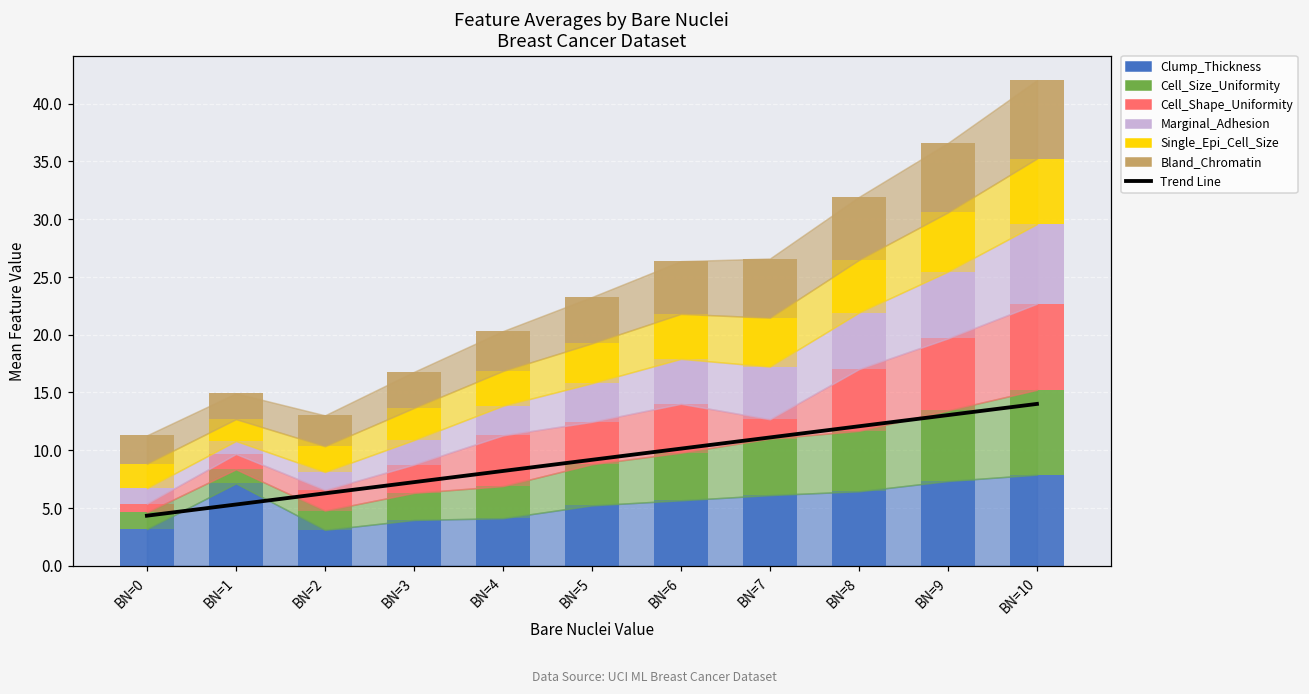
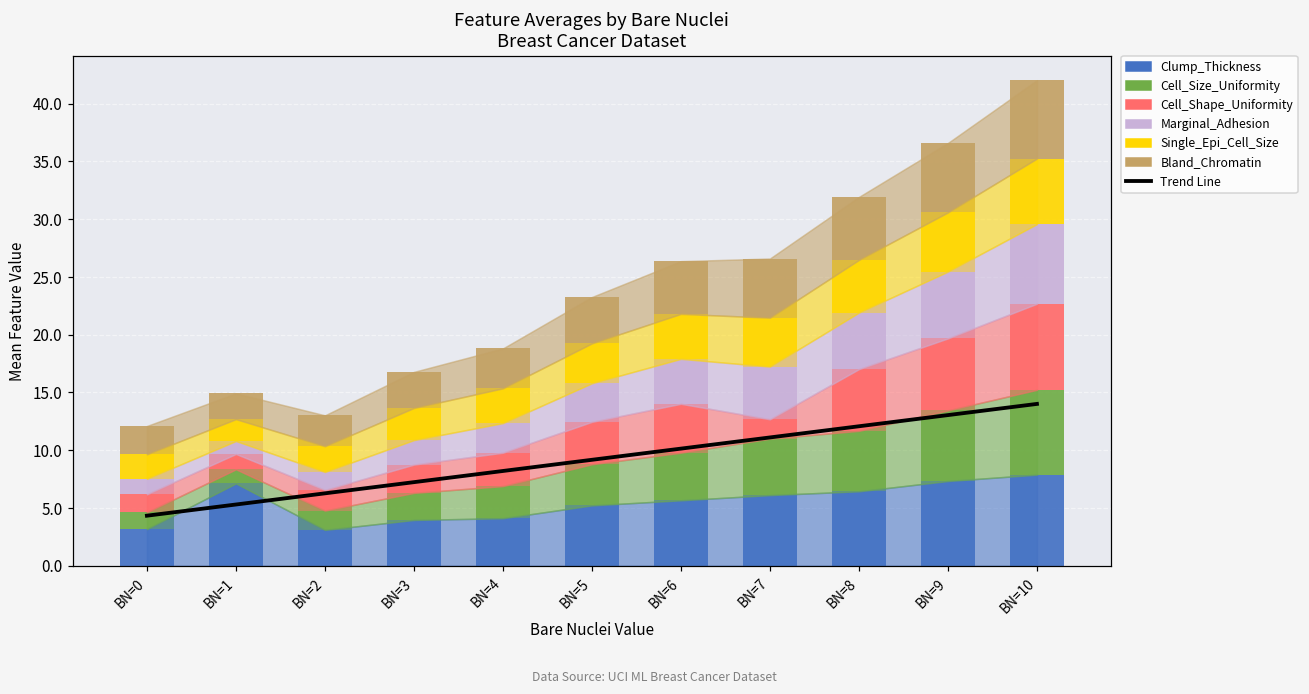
Cell_Shape_Uniformity, BN=0: 0.8 -> 1.6
Cell_Shape_Uniformity, BN=4: 4.4 -> 2.9
